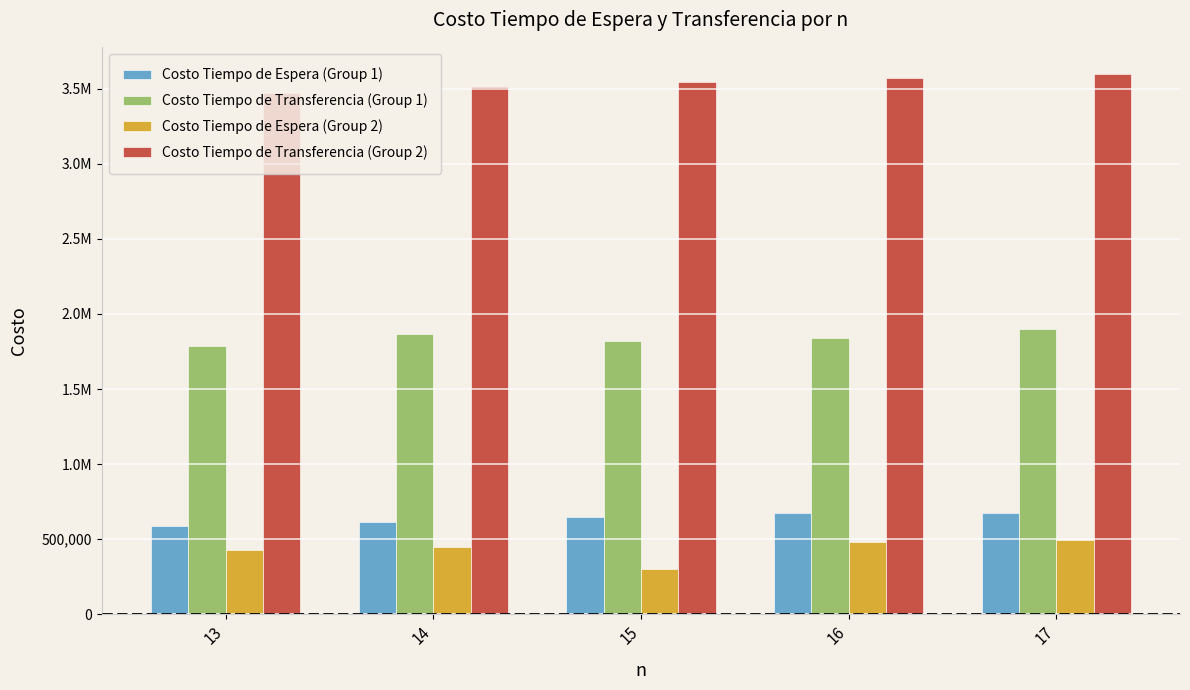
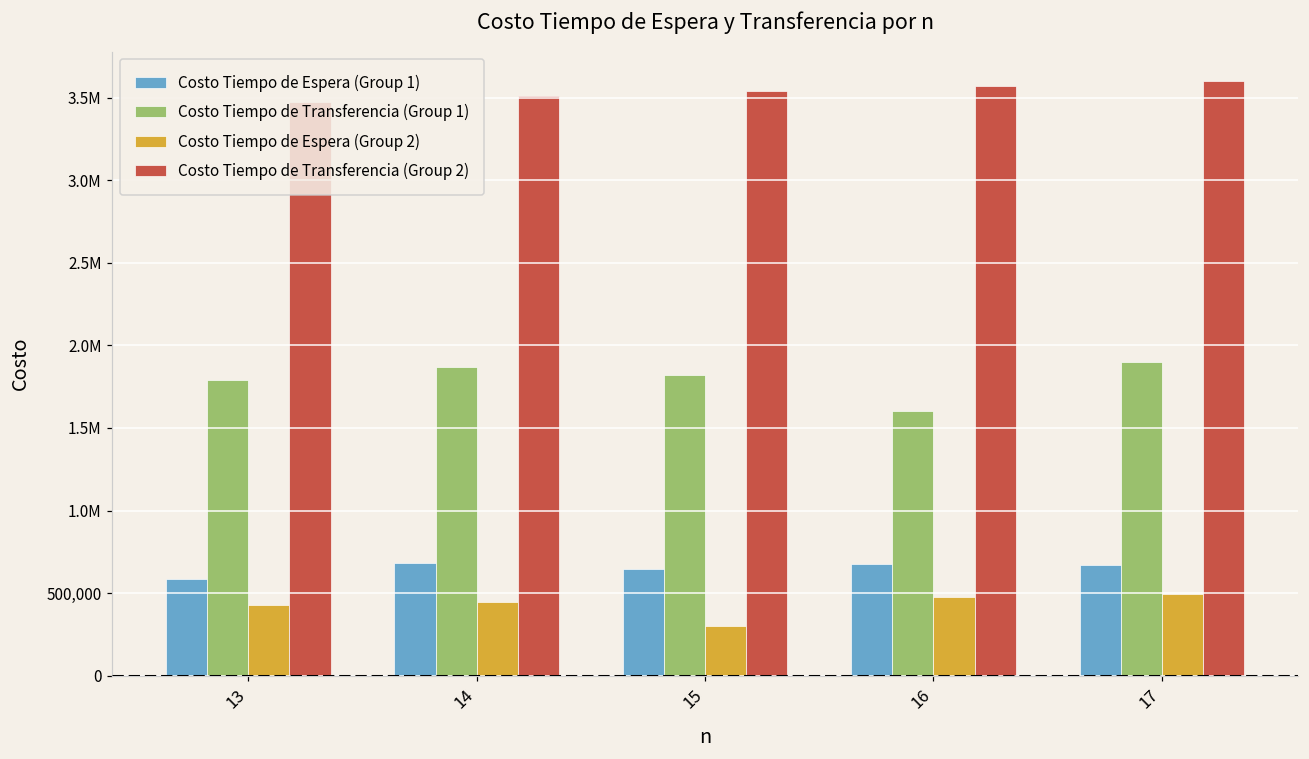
Costo Tiempo de Espera (Group 1), 14: 620,000 -> 680,000
Costo Tiempo de Transferencia (Group 1), 16: 1,840,000 -> 1,610,000
